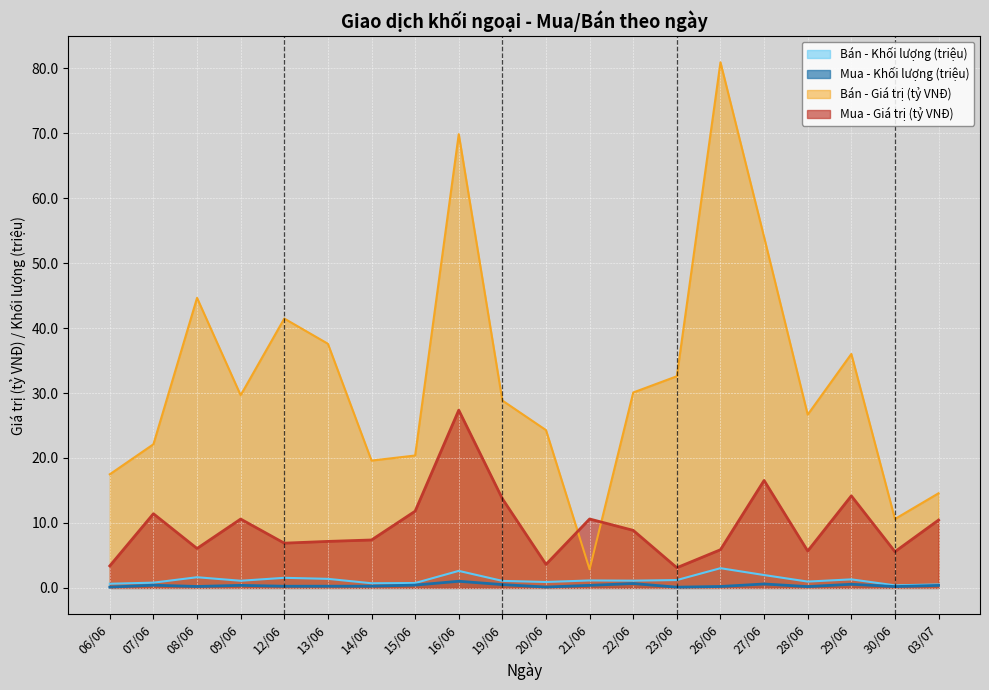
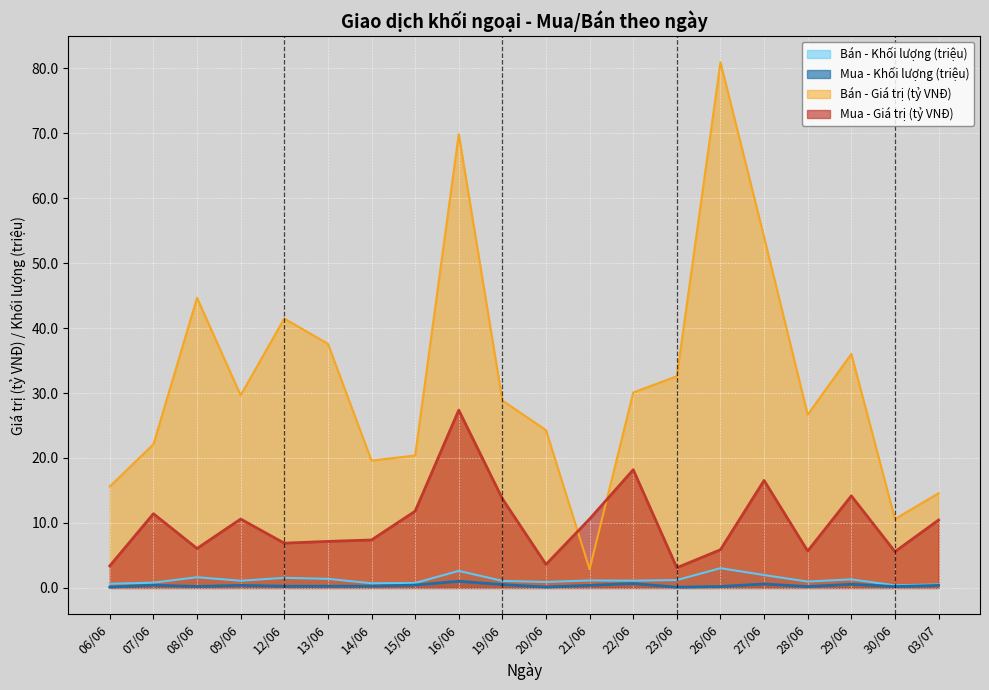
Bán - Giá trị (tỷ VNĐ), 06/06: 17 -> 16
Mua - Giá trị (tỷ VNĐ), 22/06: 9 -> 18
